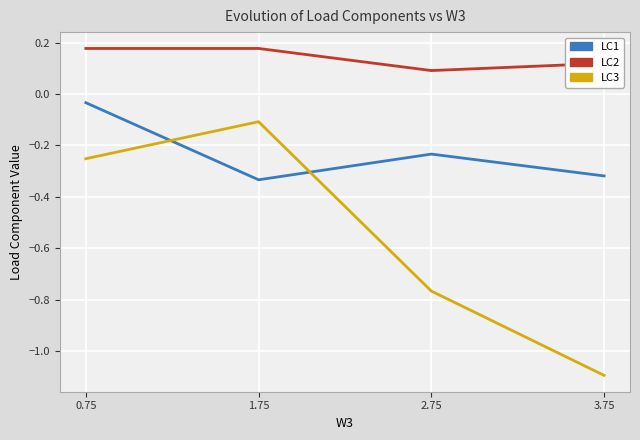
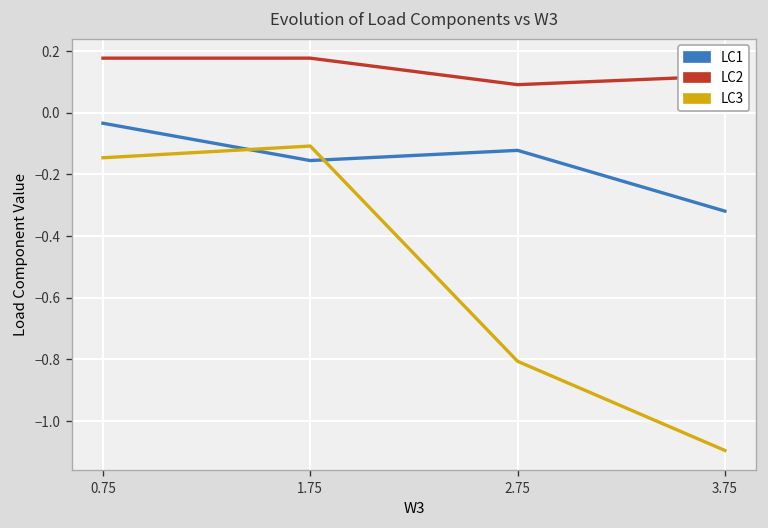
LC3, 0.75: -0.25 -> -0.15
LC1, 1.75: -0.33 -> -0.16
LC1, 2.75: -0.23 -> -0.12
LC3, 2.75: -0.77 -> -0.81
